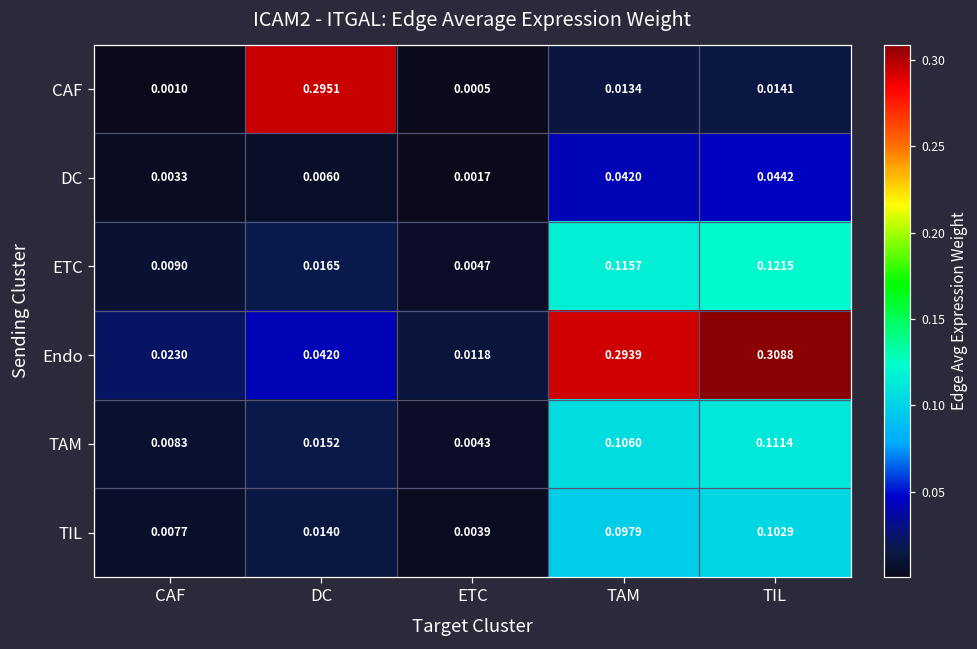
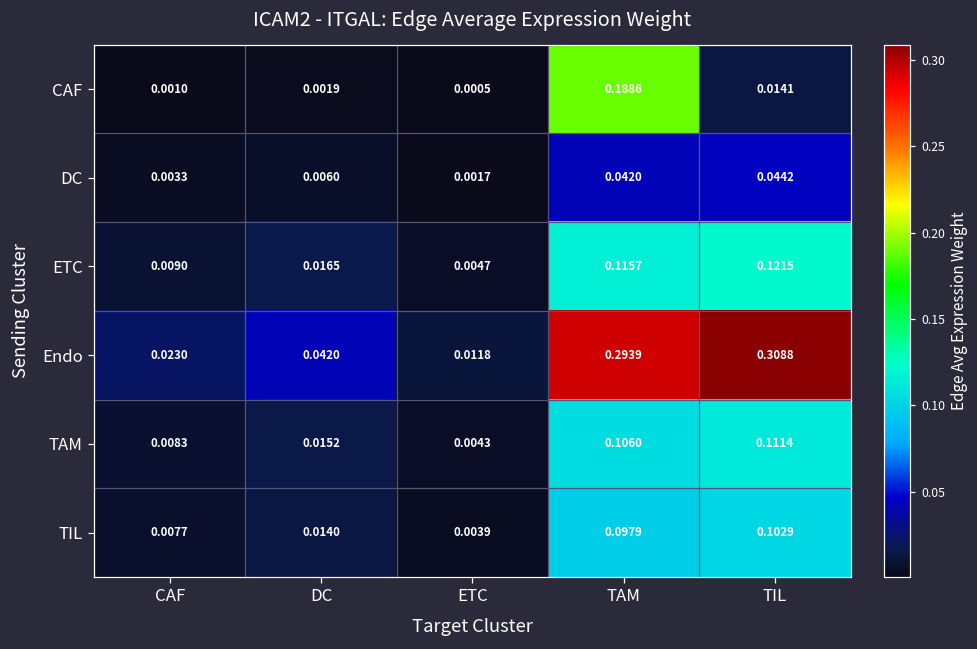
CAF, DC: 0.2951 -> 0.0019
CAF, TAM: 0.0134 -> 0.1886
